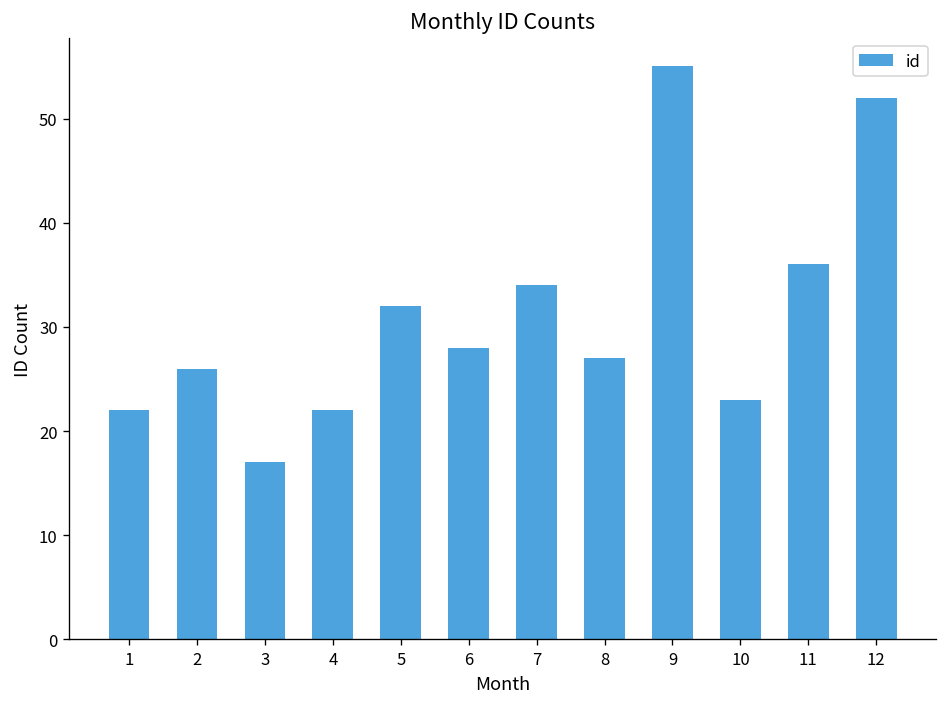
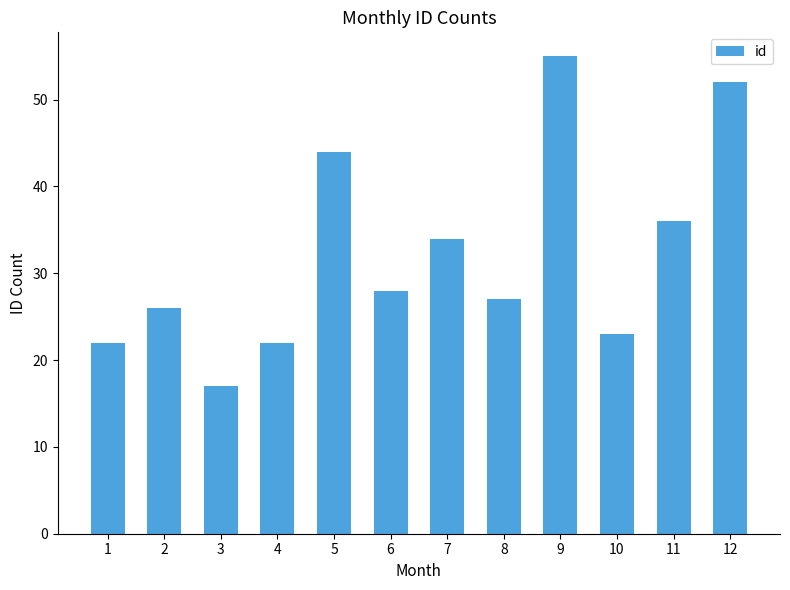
5: 32 -> 44
